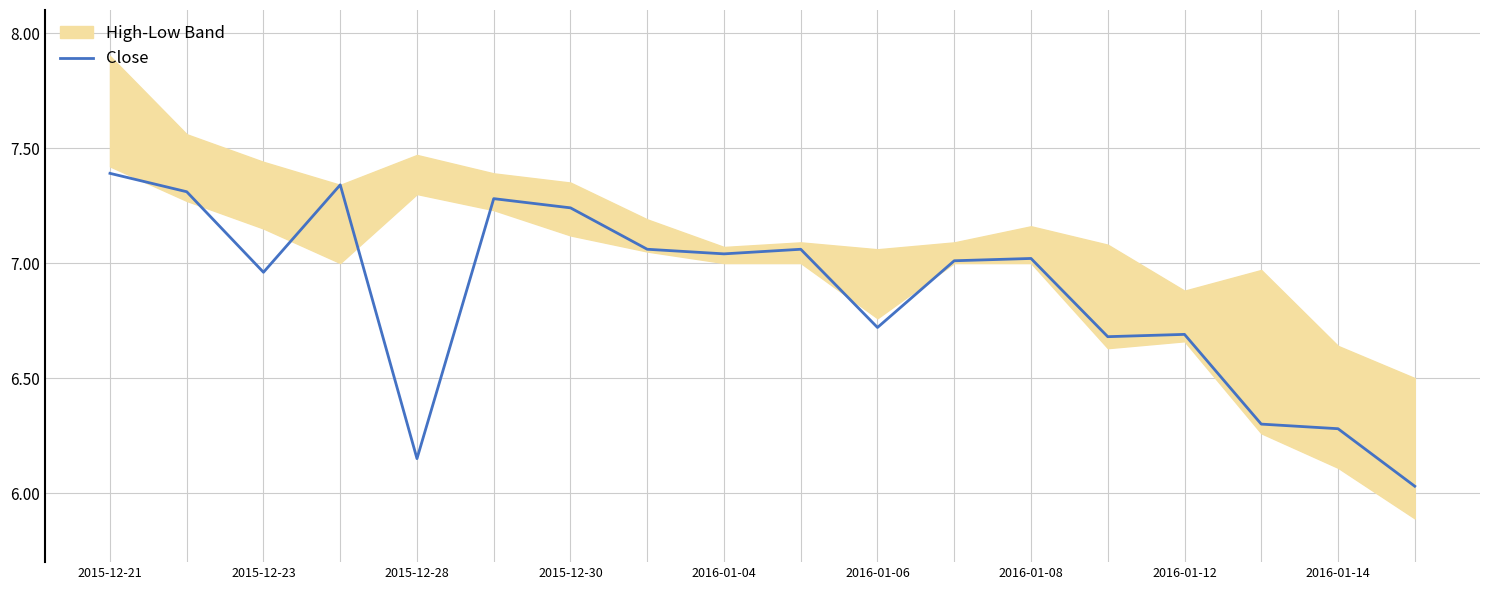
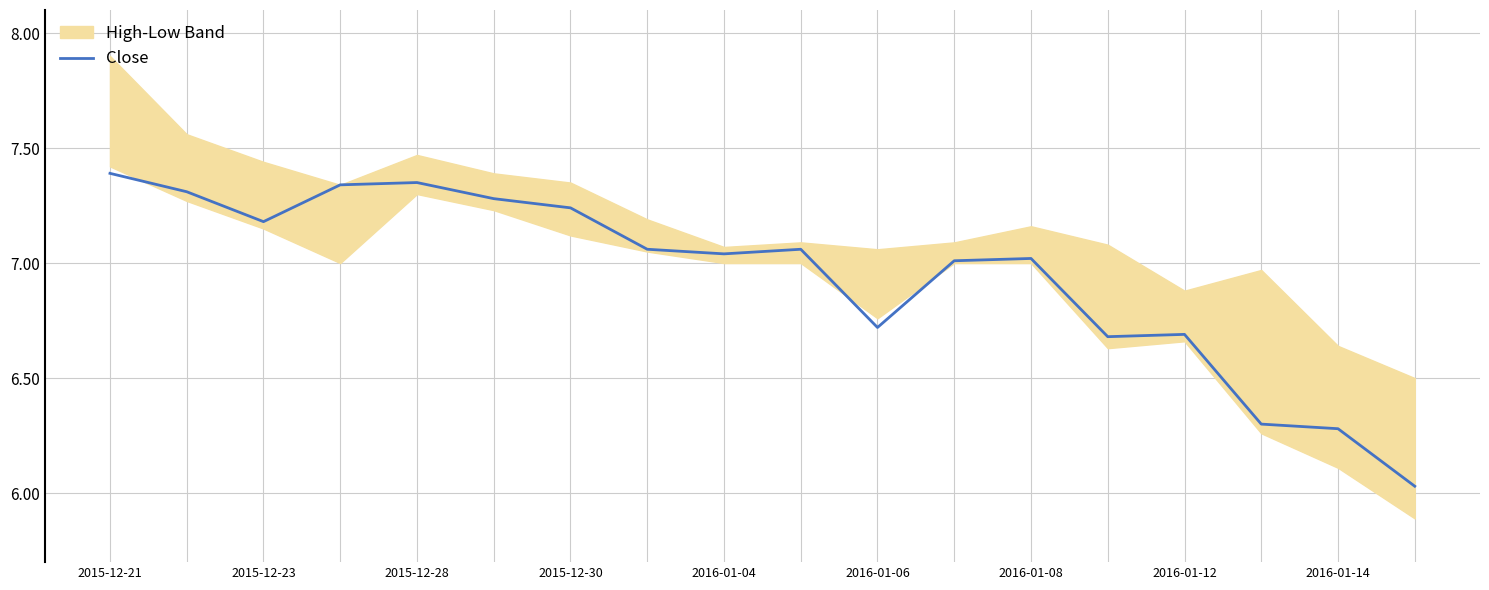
Close, 2015-12-23: 6.96 -> 7.18
Close, 2015-12-28: 6.15 -> 7.35
